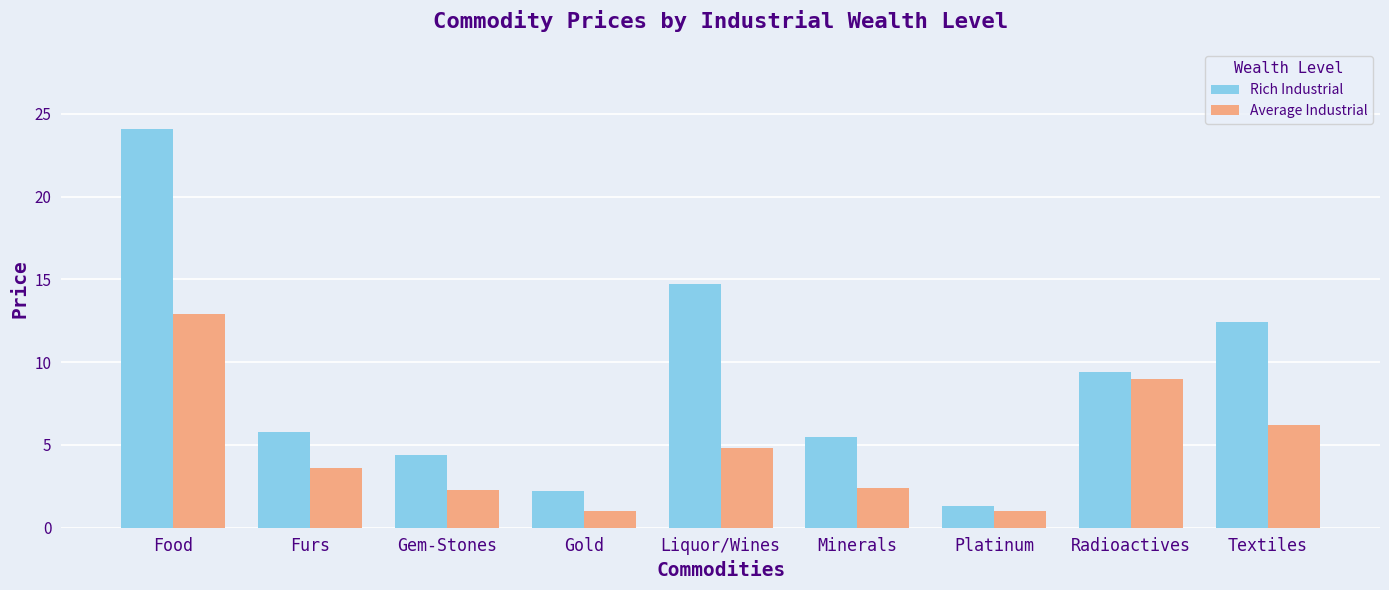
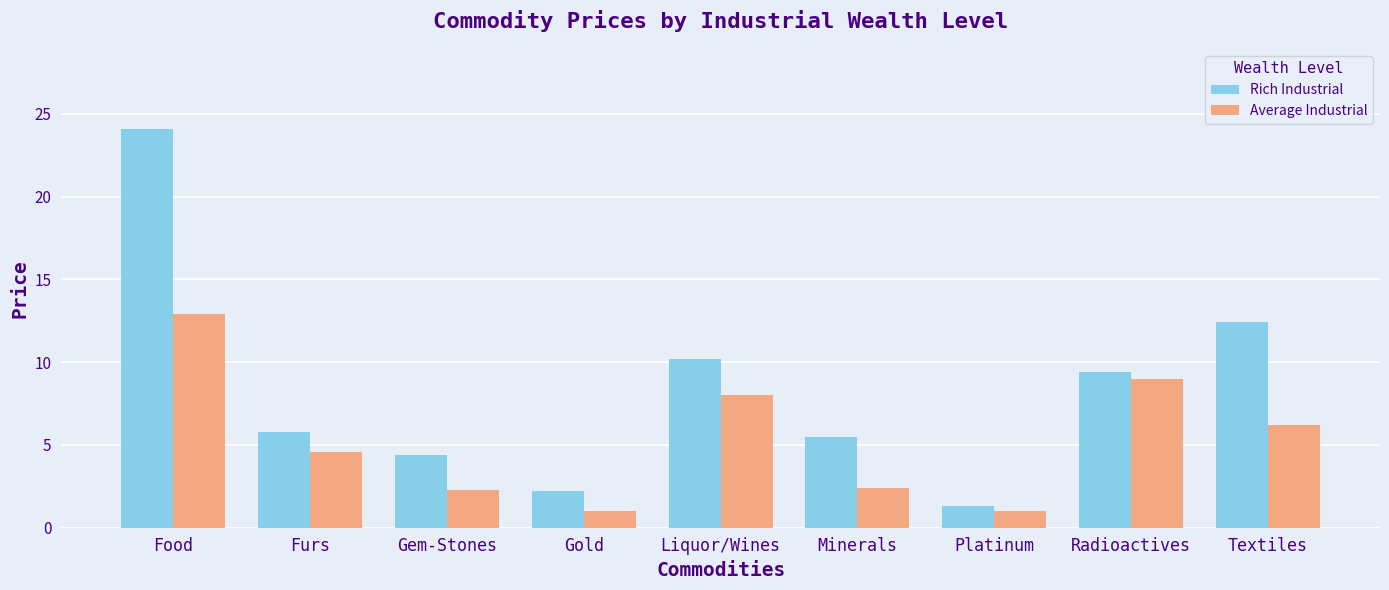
Average Industrial, Furs: 3.6 -> 4.6
Rich Industrial, Liquor/Wines: 14.7 -> 10.2
Average Industrial, Liquor/Wines: 4.8 -> 8.0
